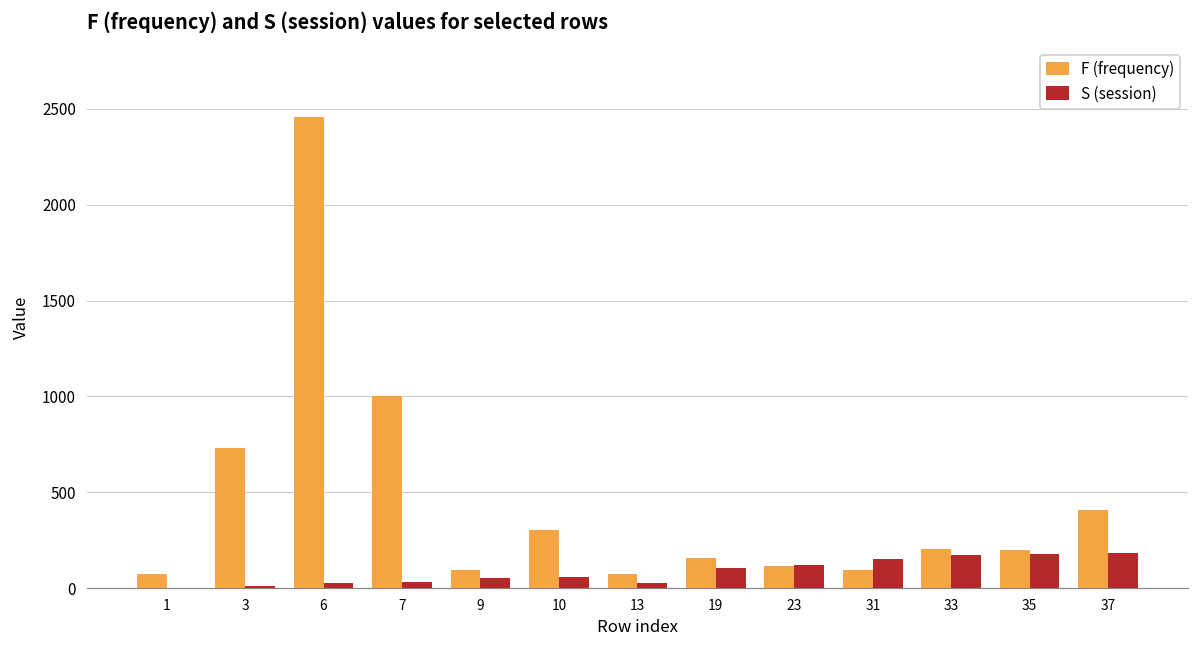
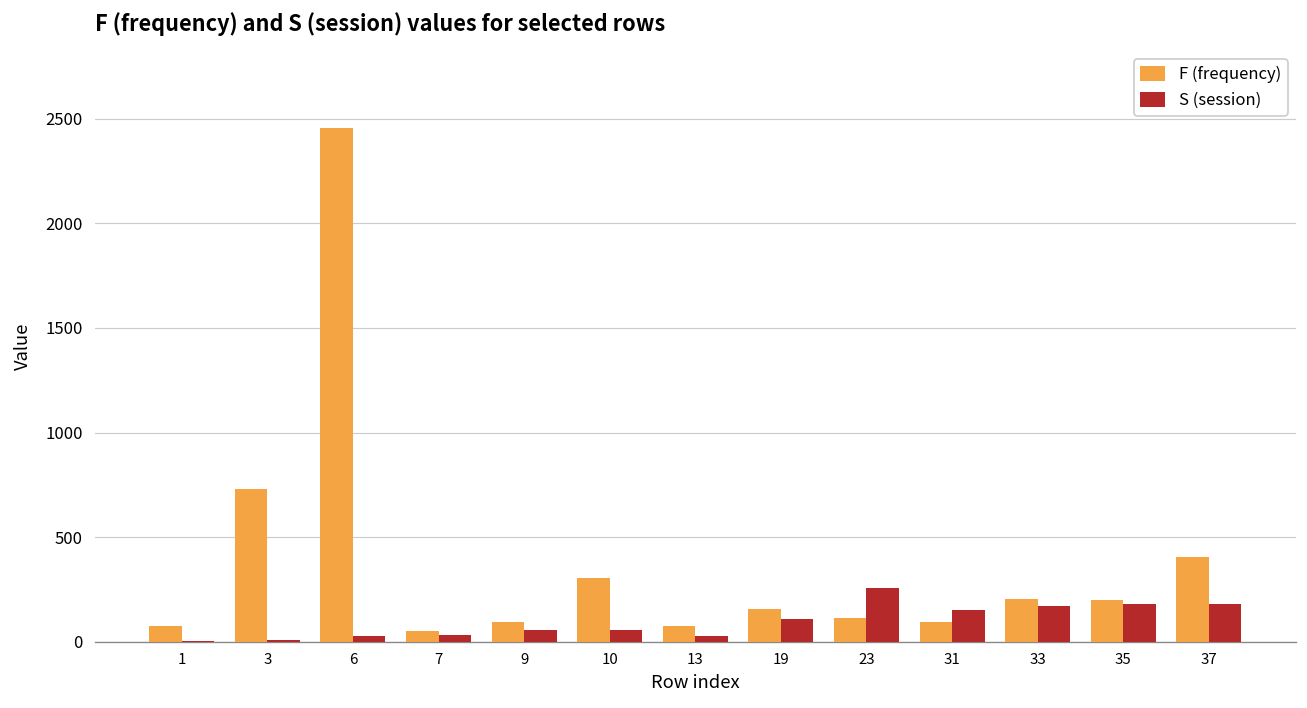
F (frequency), 7: 1000 -> 50
S (session), 23: 120 -> 260
